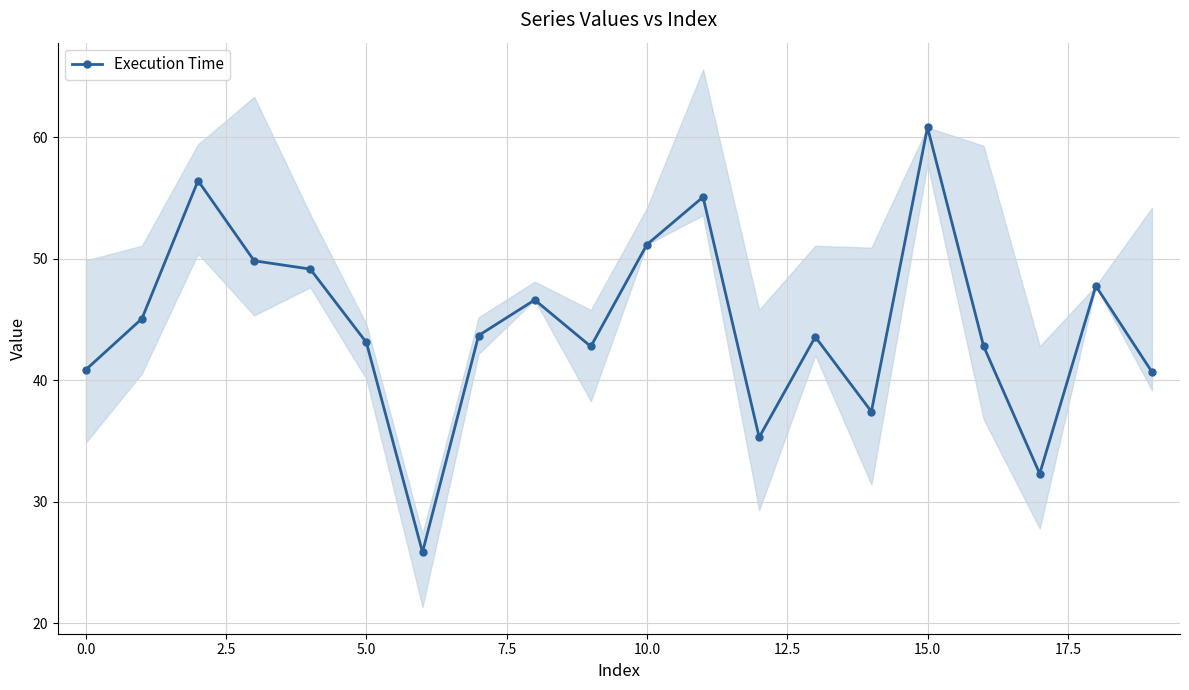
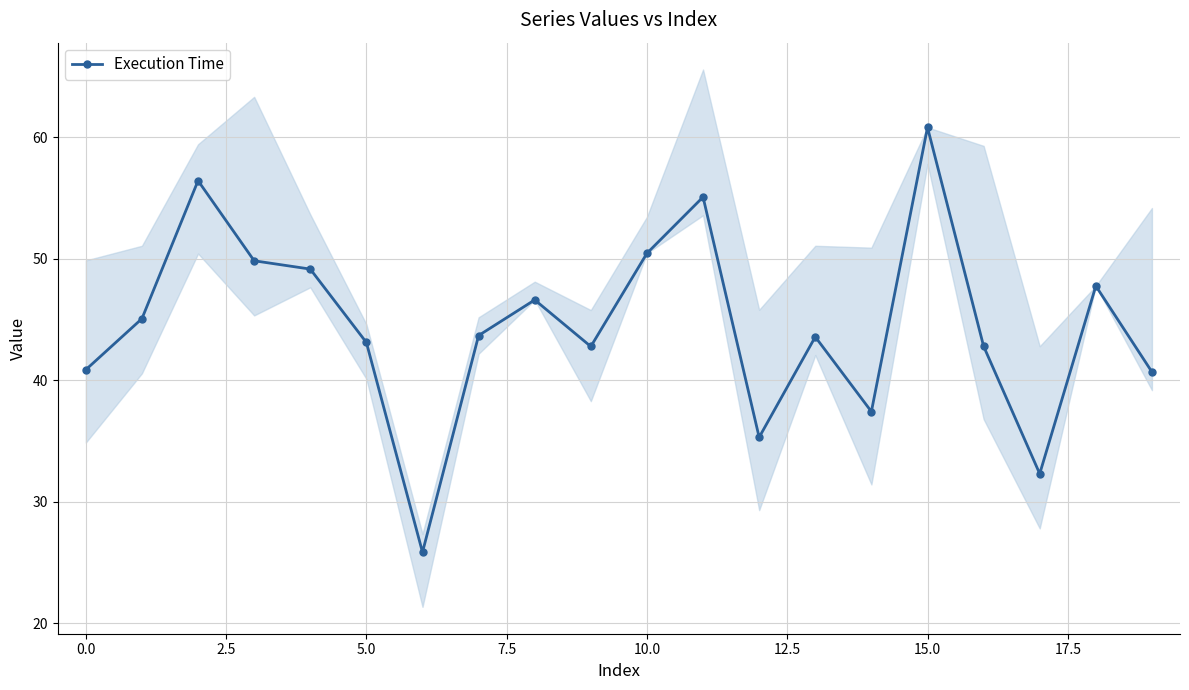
Execution Time, 10.0: 51.2 -> 50.4
